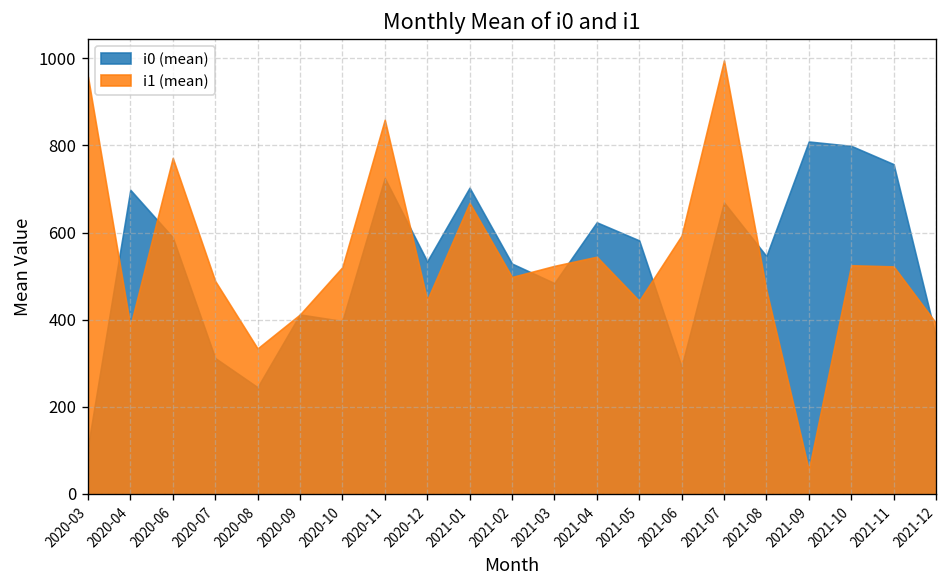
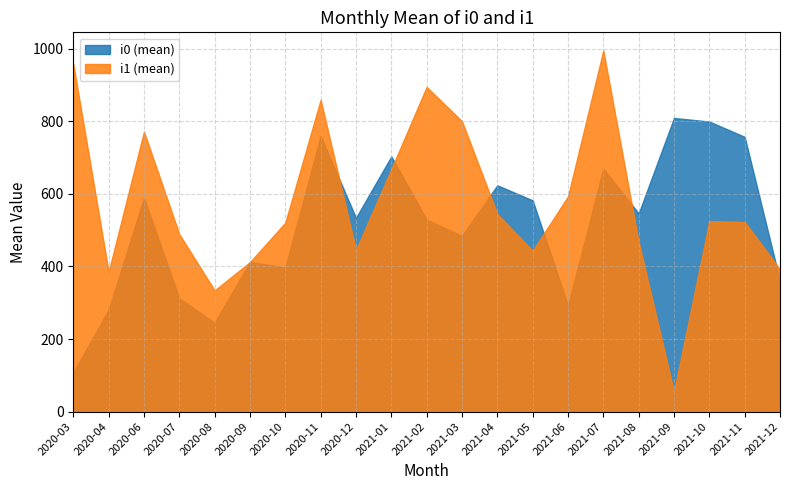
i0 (mean), 2020-04: 700 -> 280
i0 (mean), 2020-11: 730 -> 760
i1 (mean), 2021-02: 500 -> 890
i1 (mean), 2021-03: 520 -> 800
